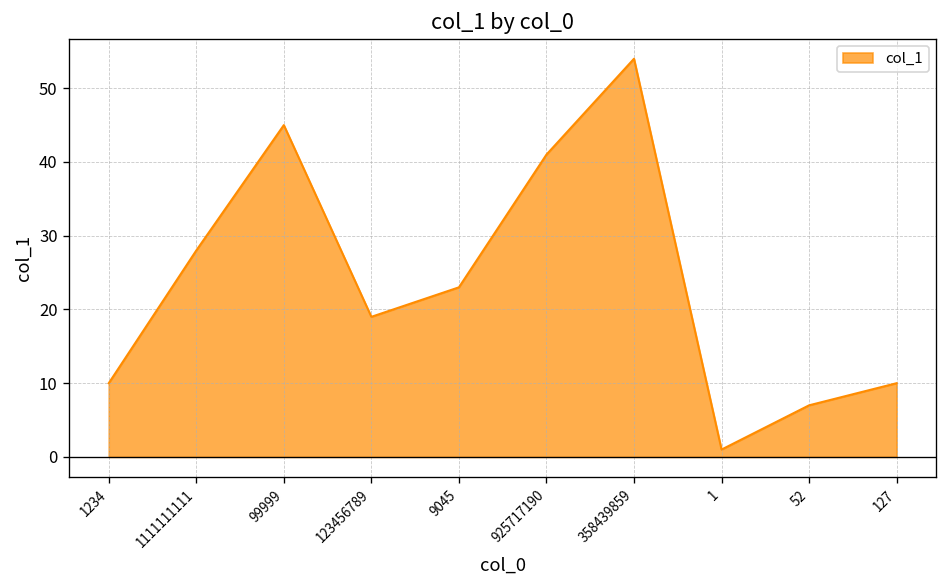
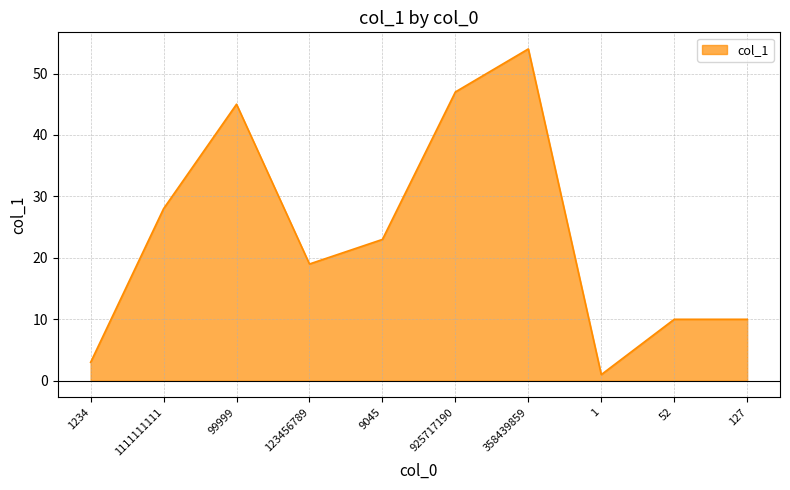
1234: 10 -> 3
925717190: 41 -> 47
52: 7 -> 10
